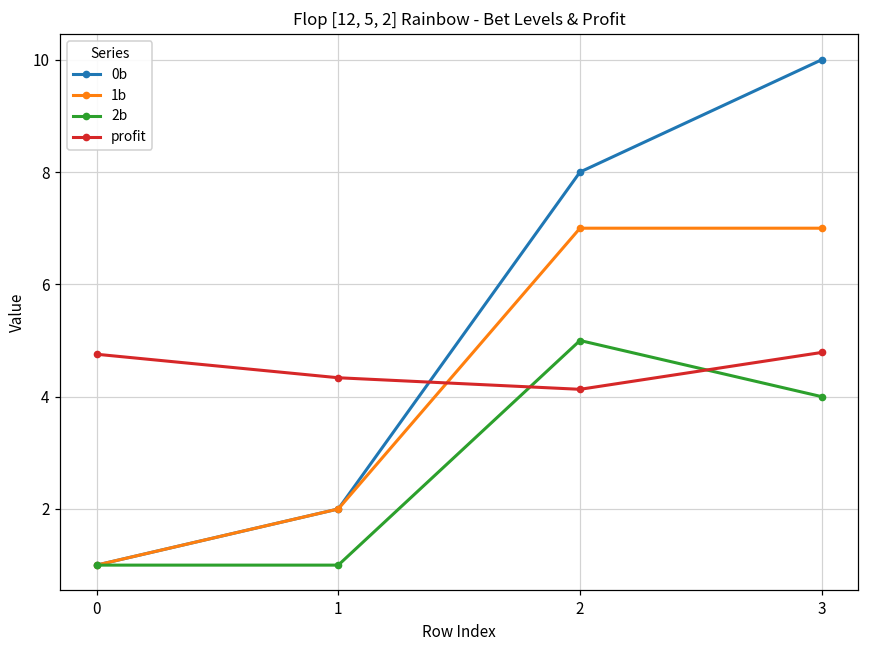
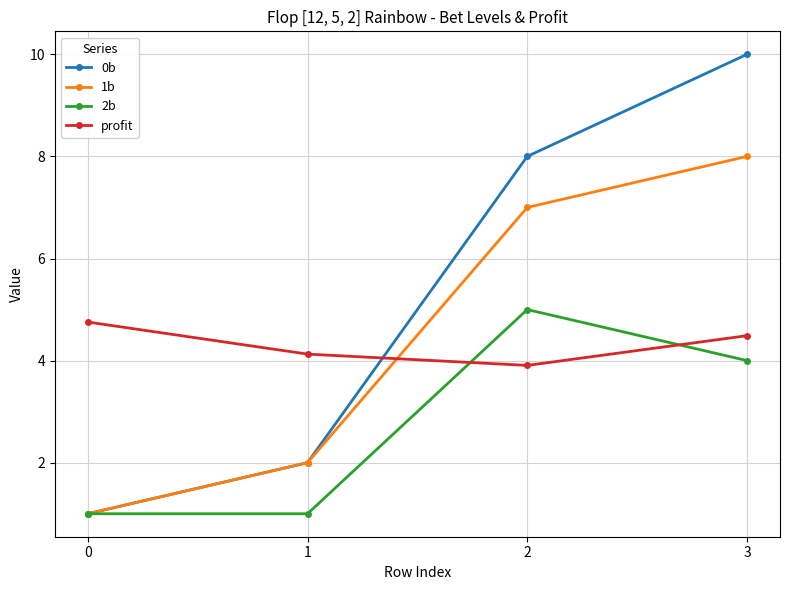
profit, 1: 4.3 -> 4.1
profit, 2: 4.1 -> 3.9
1b, 3: 7 -> 8
profit, 3: 4.8 -> 4.5
